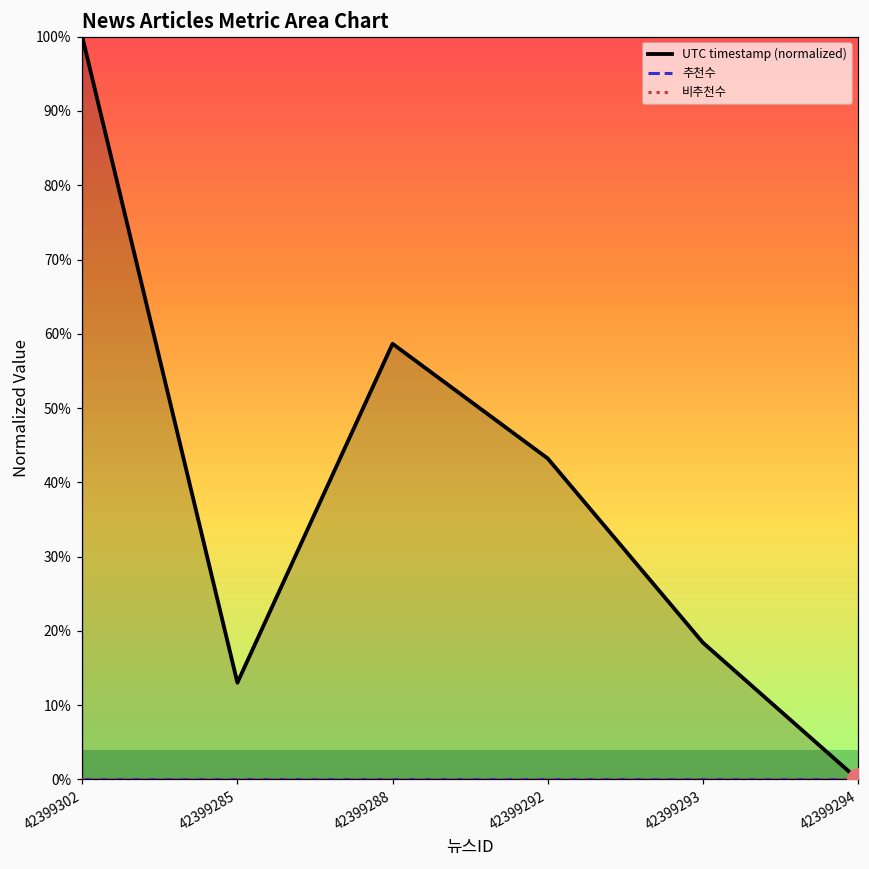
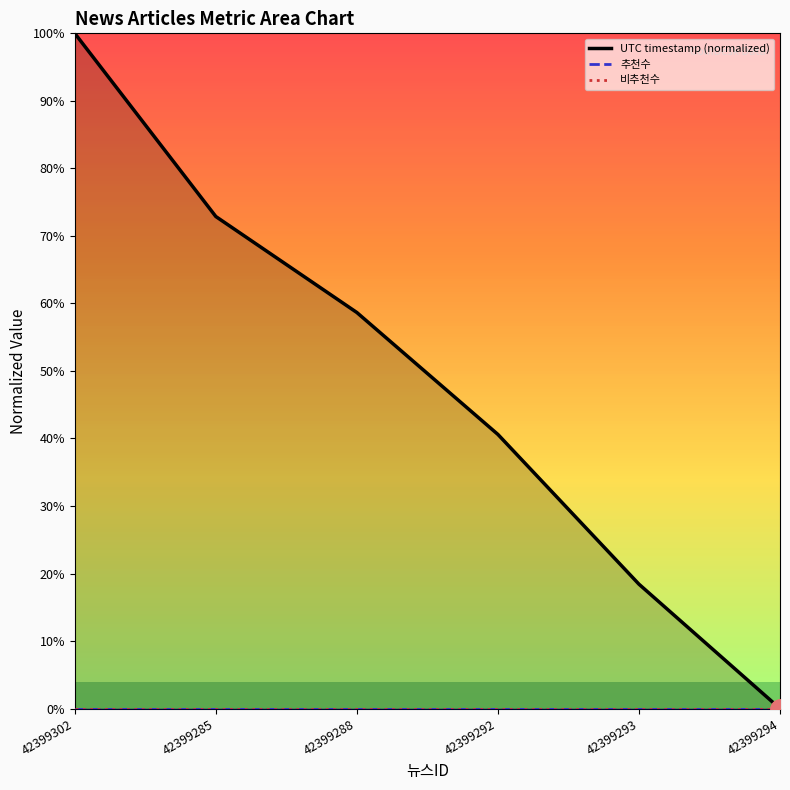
UTC timestamp (normalized), 42399285: 13% -> 73%
UTC timestamp (normalized), 42399292: 43% -> 41%
